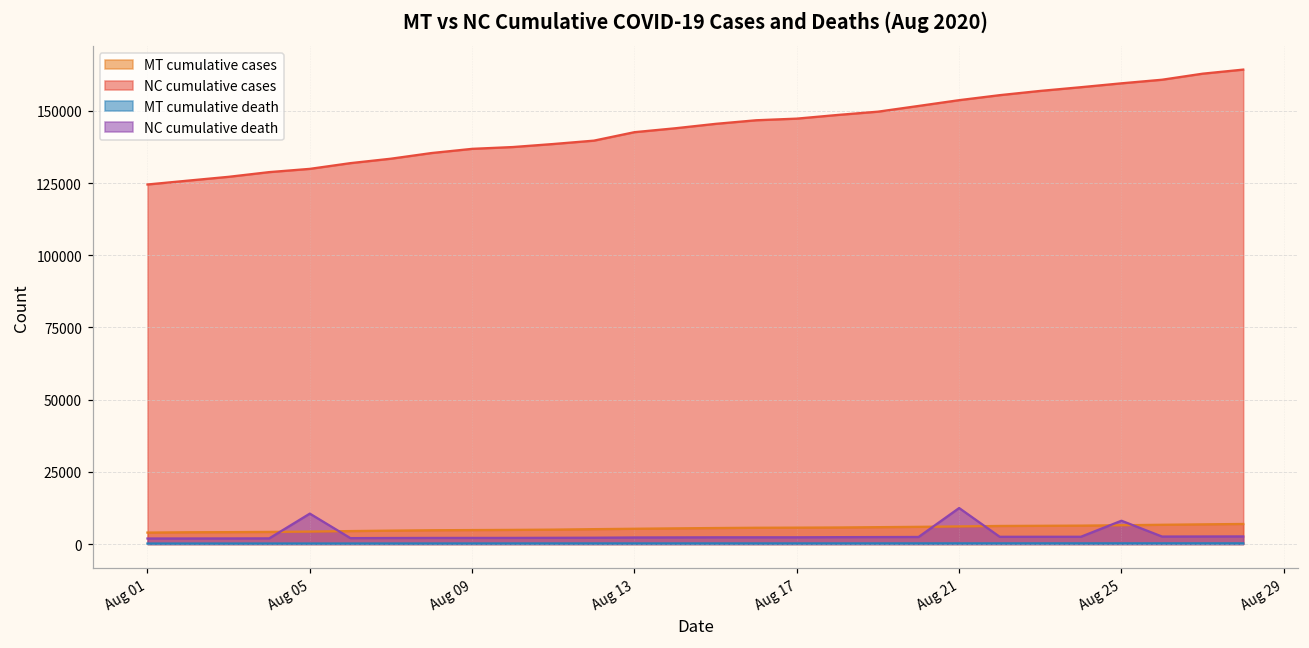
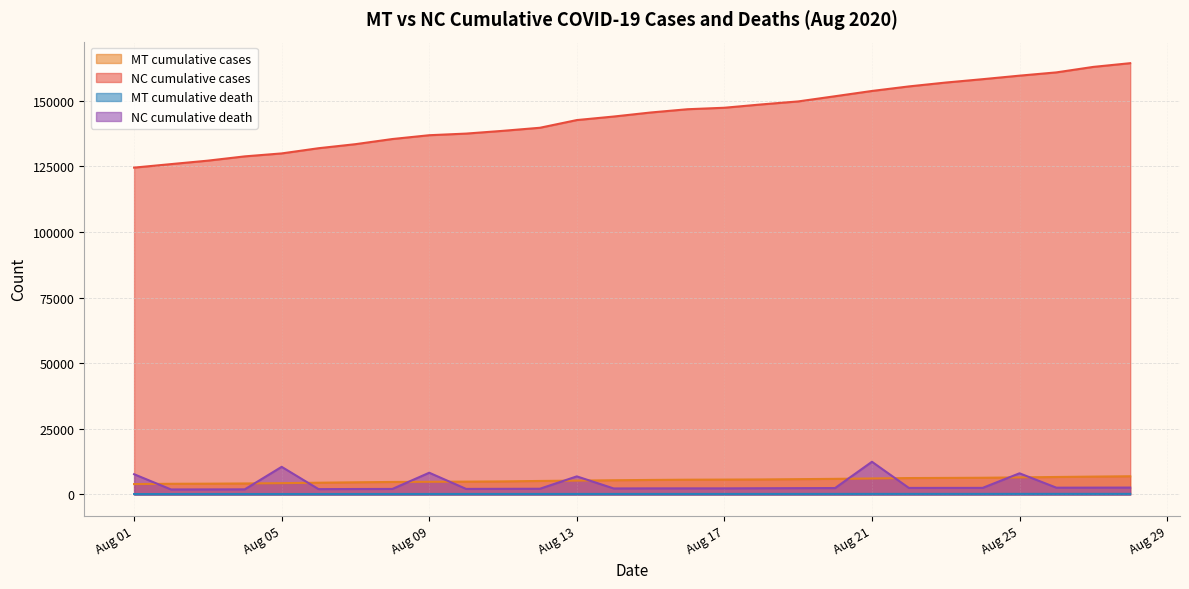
NC cumulative death, Aug 01: 2000 -> 8000
NC cumulative death, Aug 09: 2000 -> 8000
NC cumulative death, Aug 13: 2000 -> 7000
